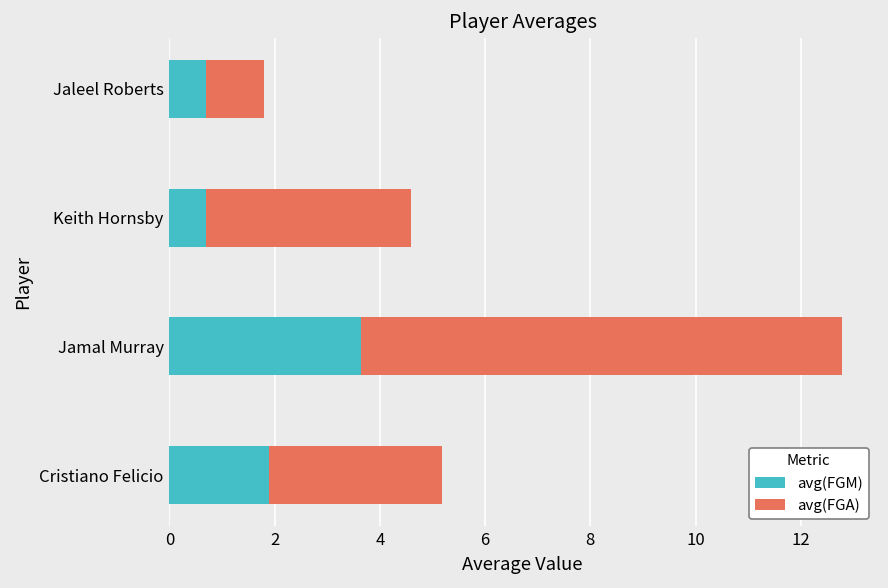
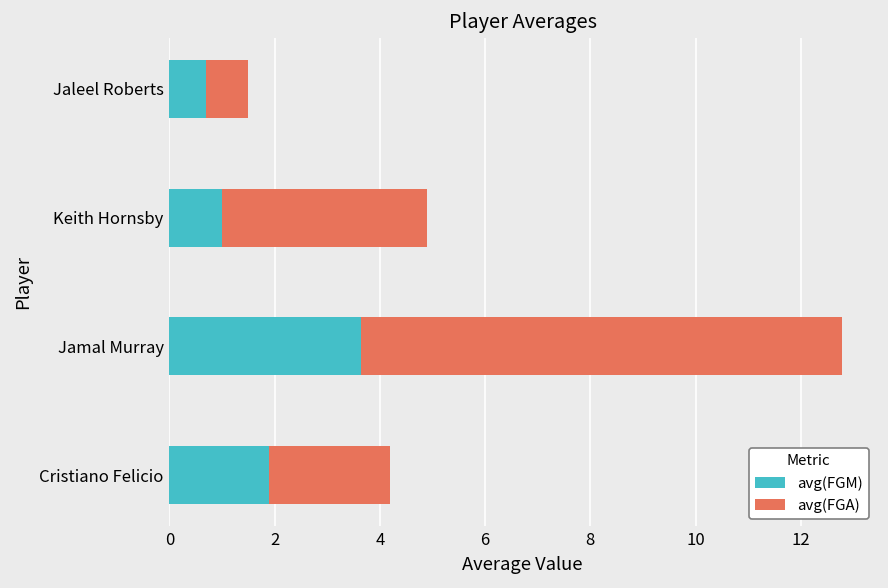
avg(FGA), Jaleel Roberts: 1.1 -> 0.8
avg(FGM), Keith Hornsby: 0.7 -> 1.0
avg(FGA), Cristiano Felicio: 3.3 -> 2.3
